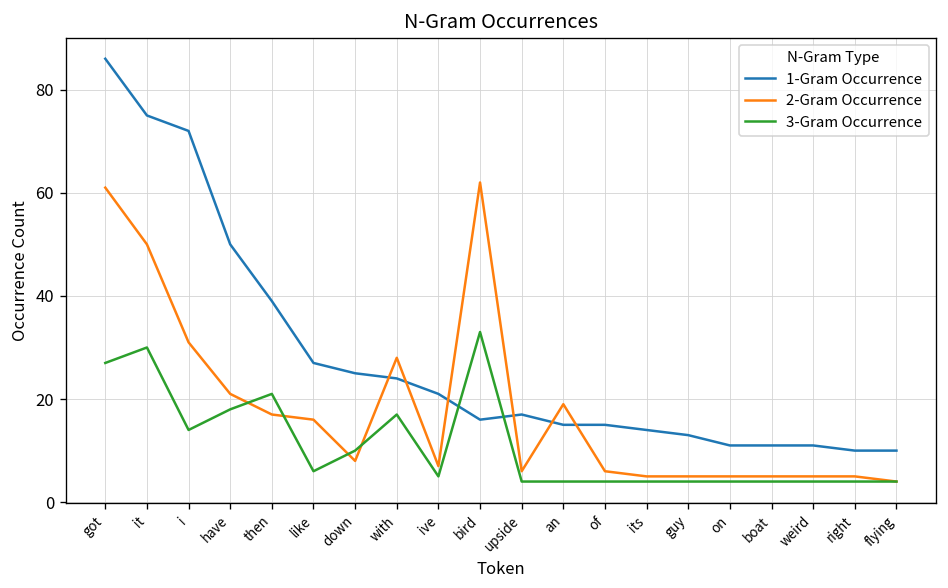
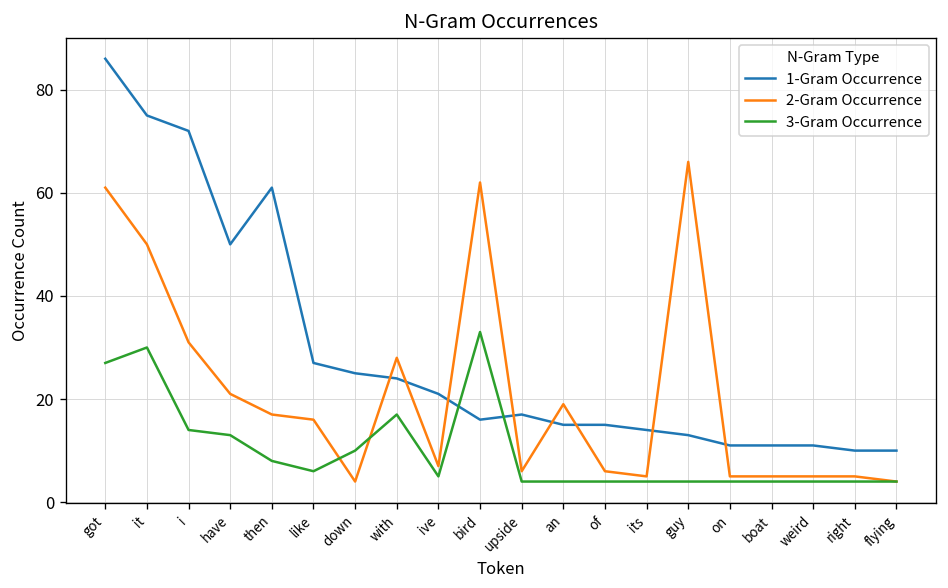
3-Gram Occurrence, have: 18 -> 13
1-Gram Occurrence, then: 39 -> 61
3-Gram Occurrence, then: 21 -> 8
2-Gram Occurrence, down: 8 -> 4
2-Gram Occurrence, guy: 5 -> 66
